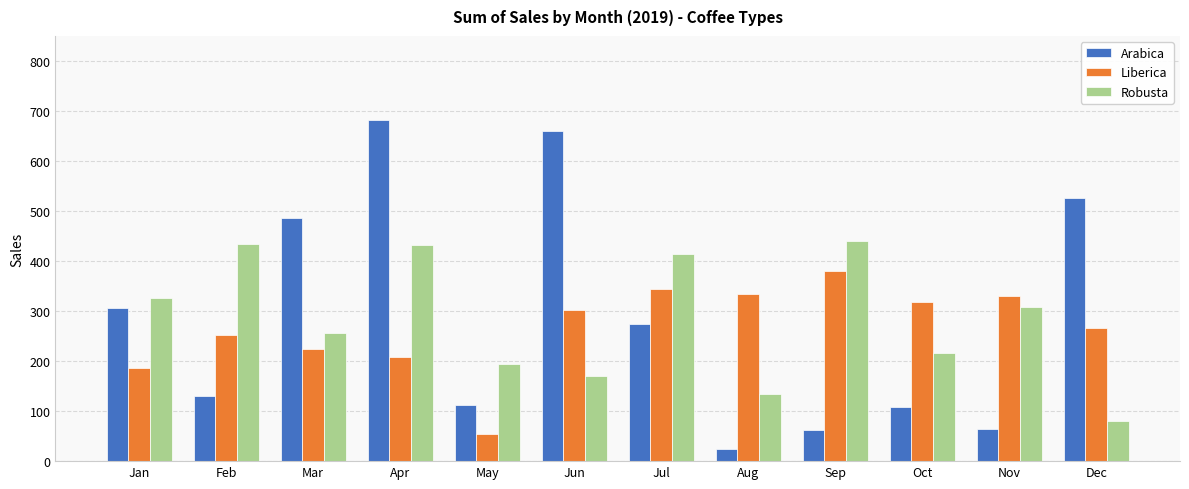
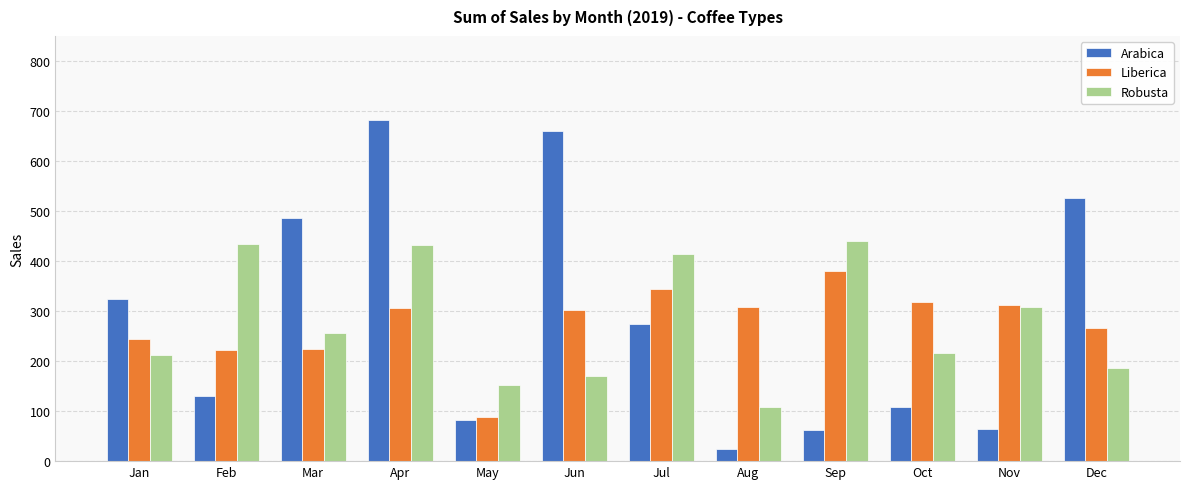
Arabica, Jan: 310 -> 320
Liberica, Jan: 190 -> 250
Robusta, Jan: 330 -> 210
Liberica, Feb: 250 -> 220
Liberica, Apr: 210 -> 310
Arabica, May: 110 -> 80
Liberica, May: 50 -> 90
Robusta, May: 190 -> 150
Liberica, Aug: 330 -> 310
Robusta, Aug: 130 -> 110
Liberica, Nov: 330 -> 310
Robusta, Dec: 80 -> 190
